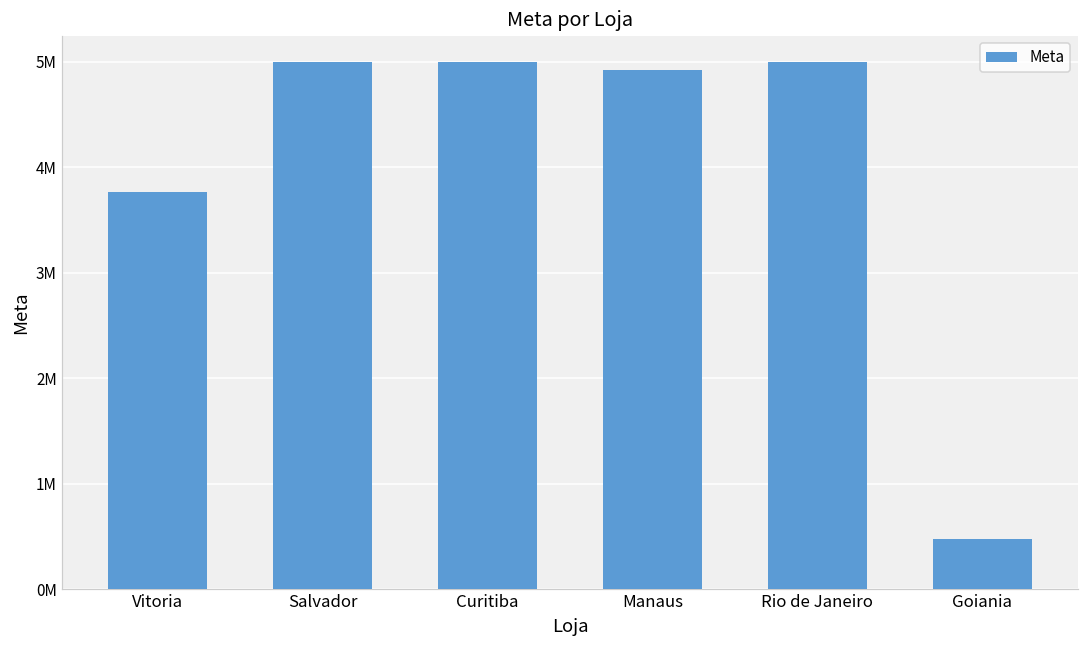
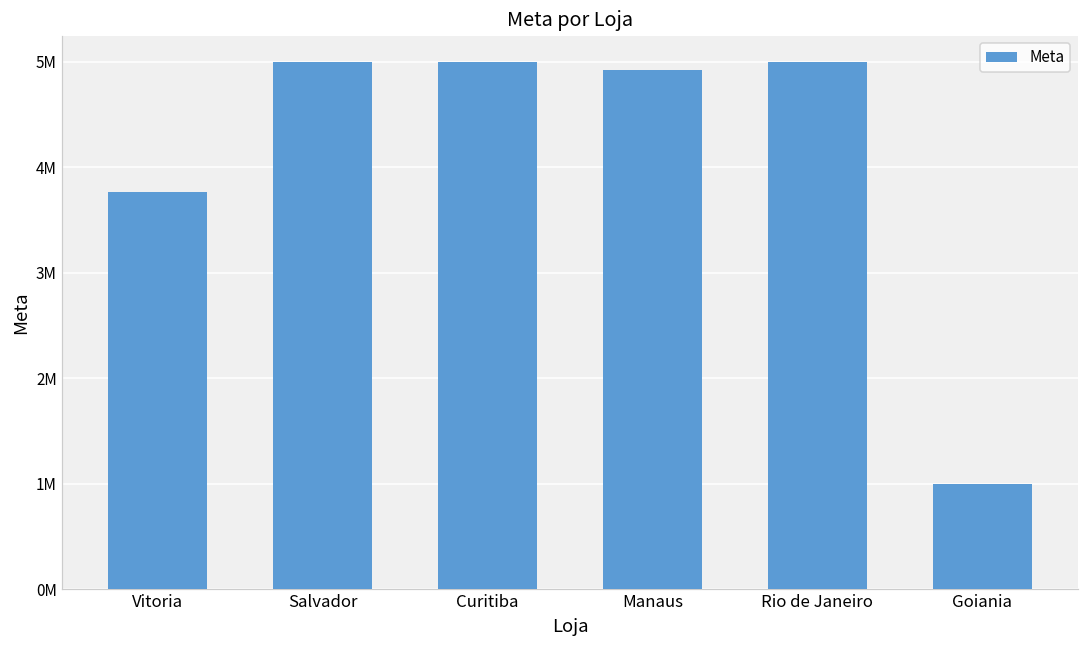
Goiania: 500000 -> 1000000
